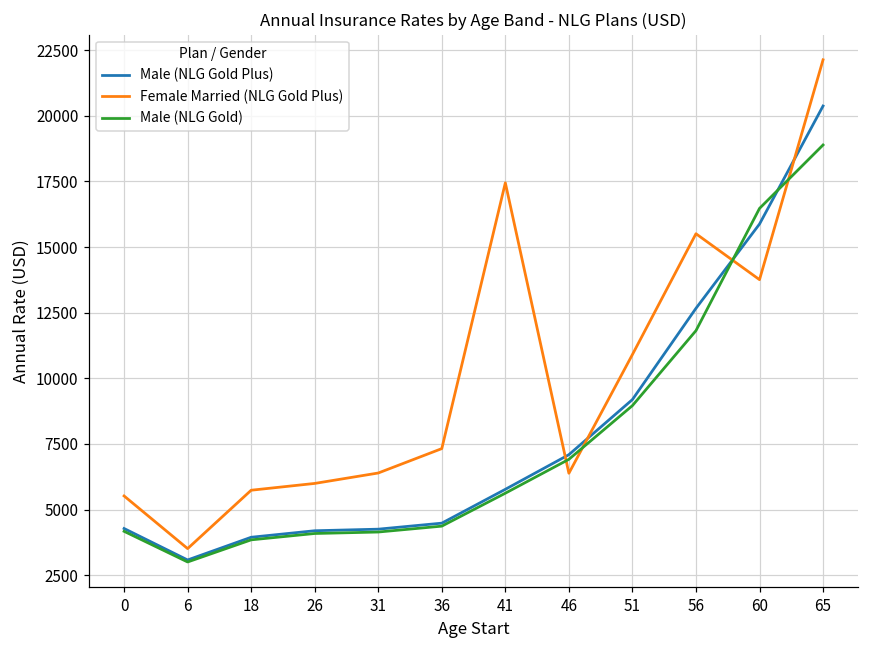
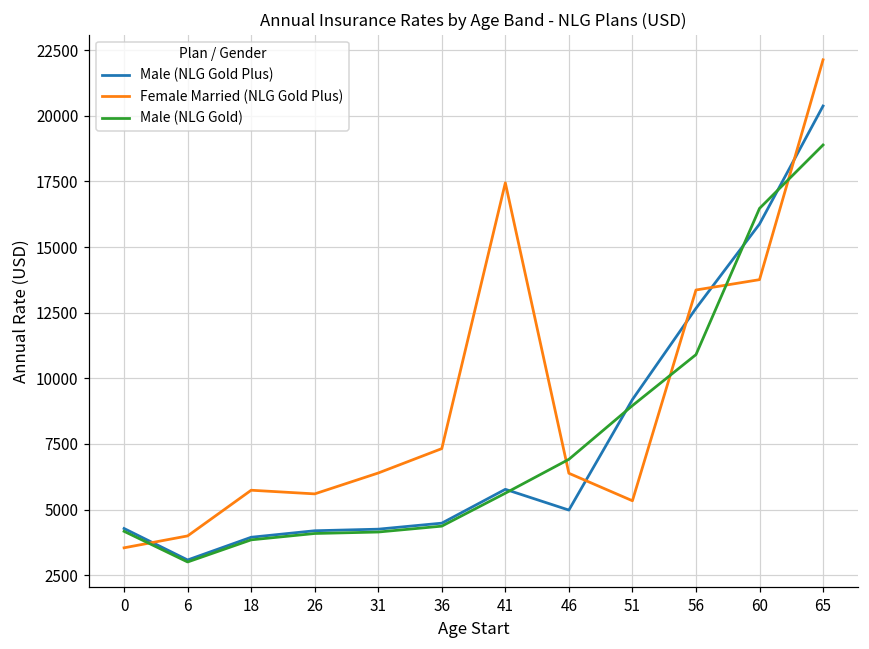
Female Married (NLG Gold Plus), 0: 5500 -> 3500
Female Married (NLG Gold Plus), 6: 3500 -> 4000
Female Married (NLG Gold Plus), 26: 6000 -> 5600
Male (NLG Gold Plus), 46: 7100 -> 5000
Female Married (NLG Gold Plus), 51: 10900 -> 5300
Female Married (NLG Gold Plus), 56: 15500 -> 13400
Male (NLG Gold), 56: 11800 -> 10900
